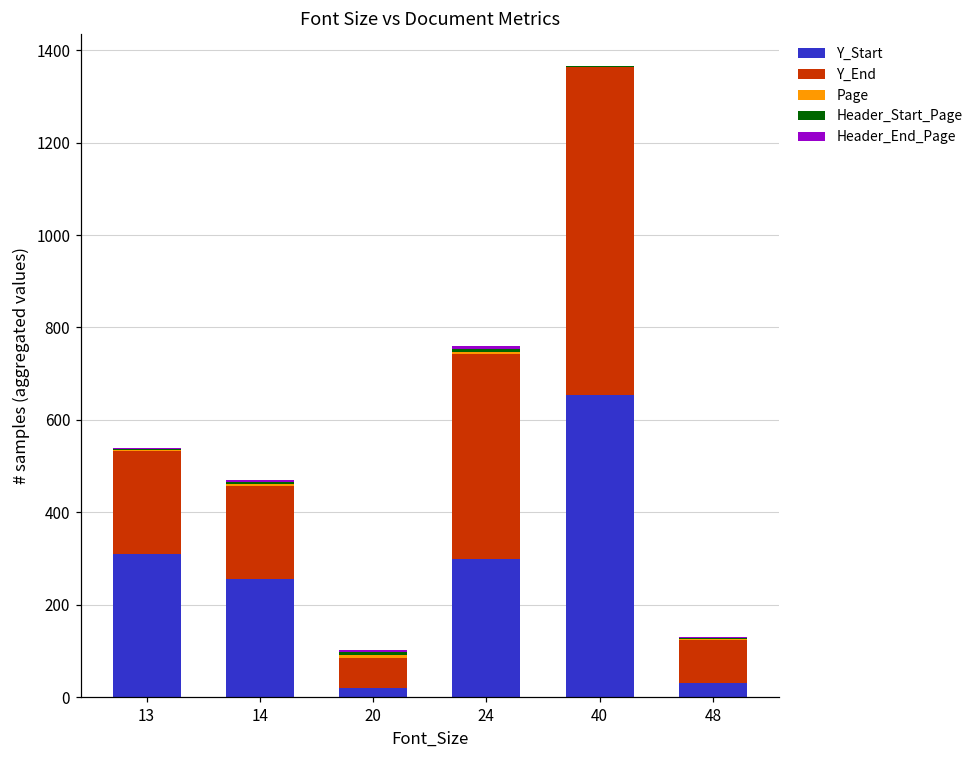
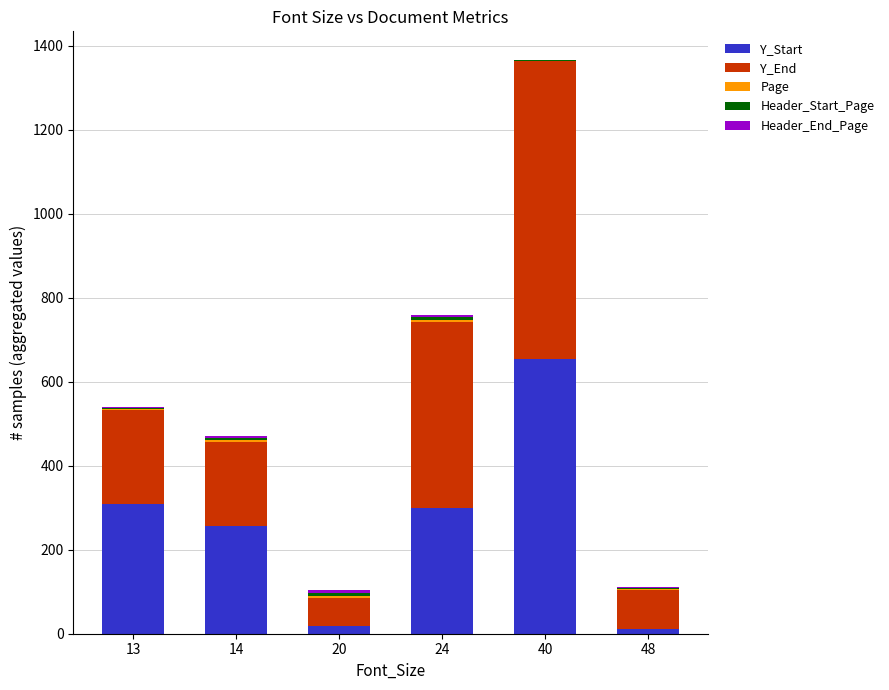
Y_Start, 48: 30 -> 10
